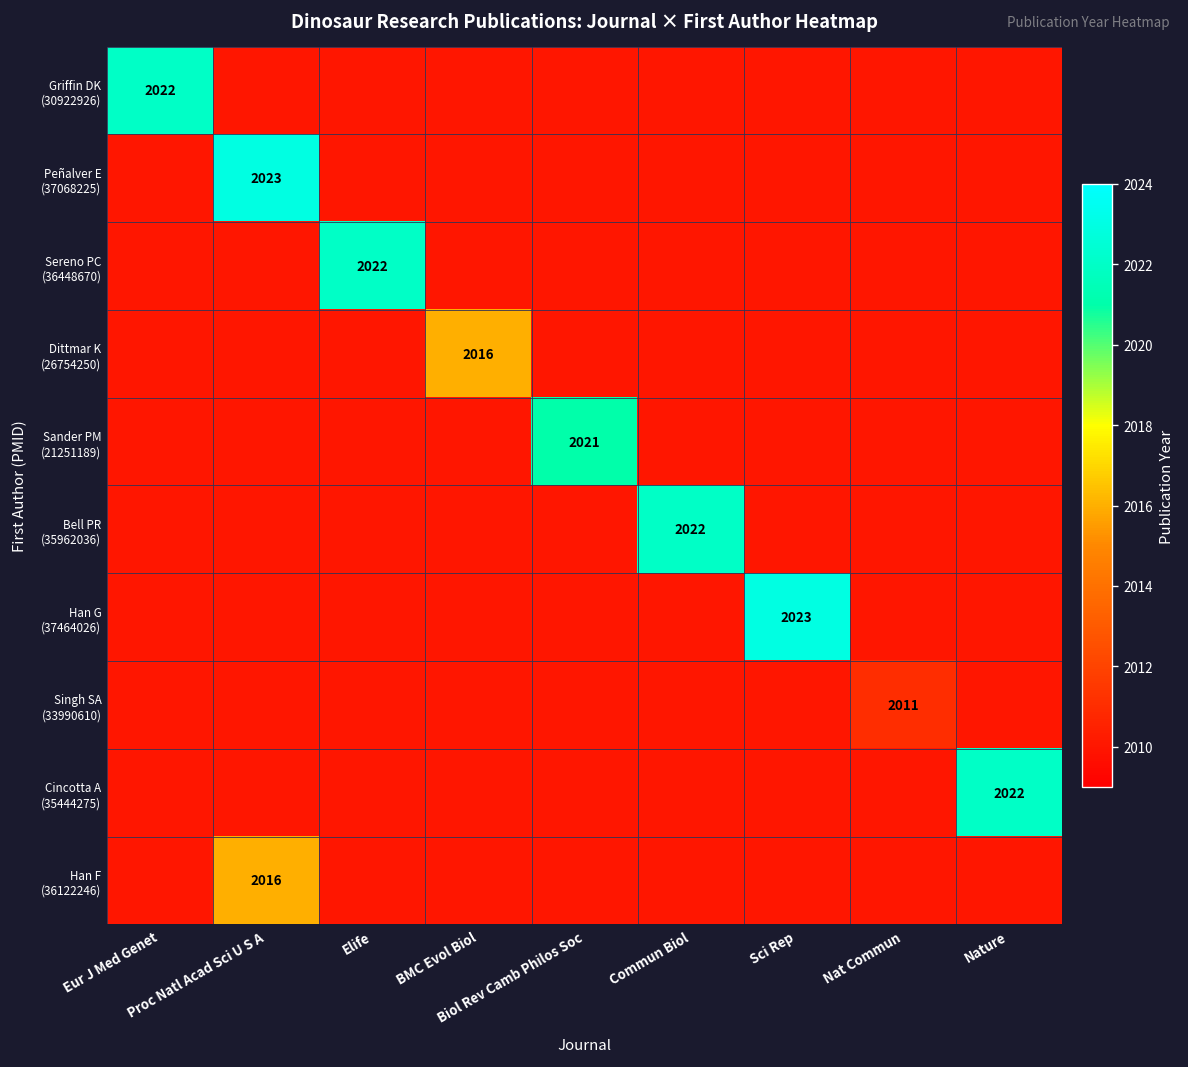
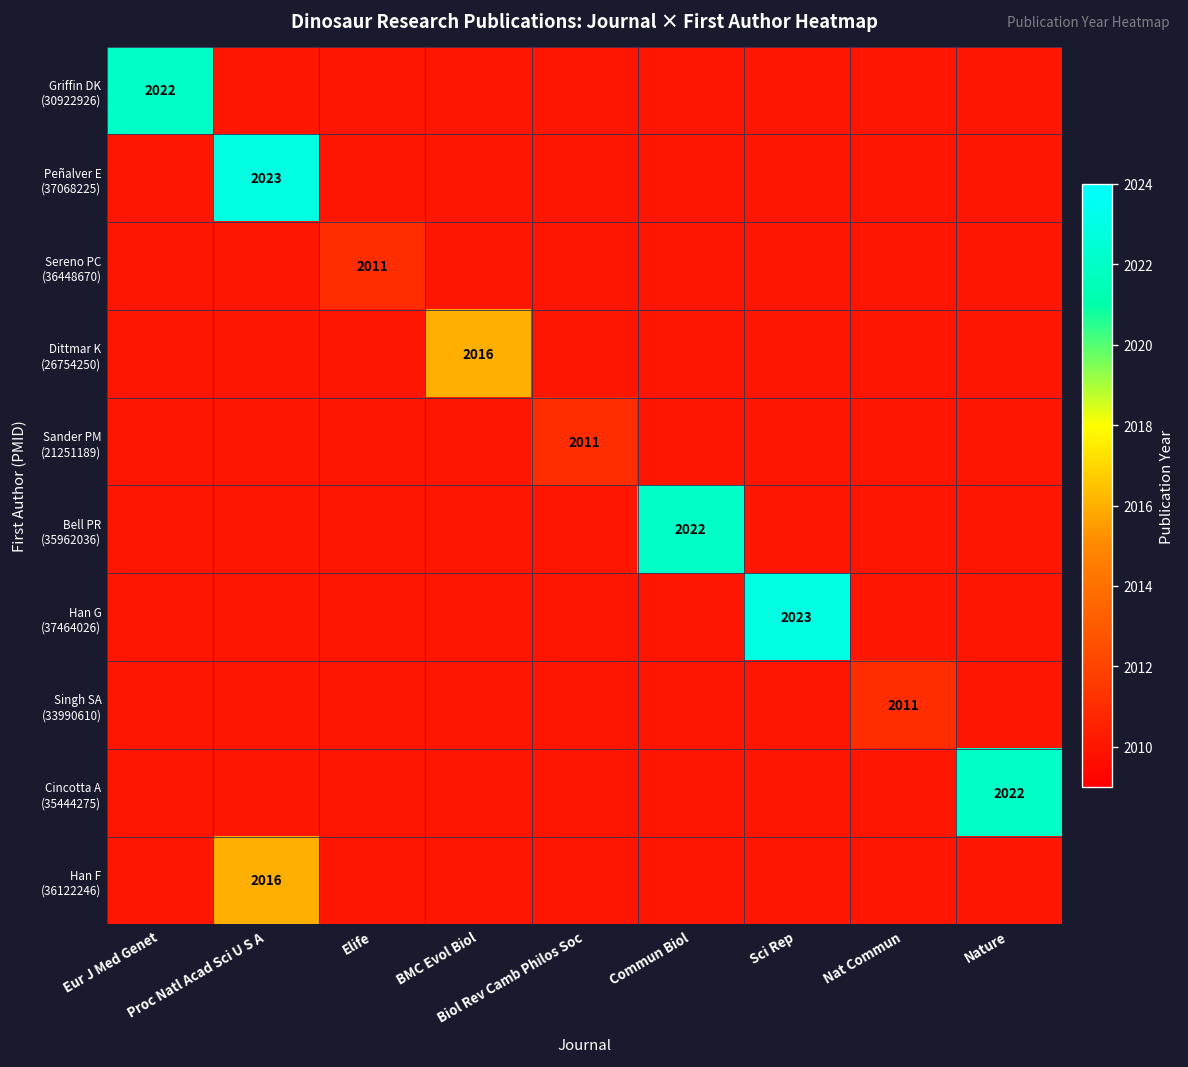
Sereno PC (36448670), Elife: 2022 -> 2011
Sander PM (21251189), Biol Rev Camb Philos Soc: 2021 -> 2011
